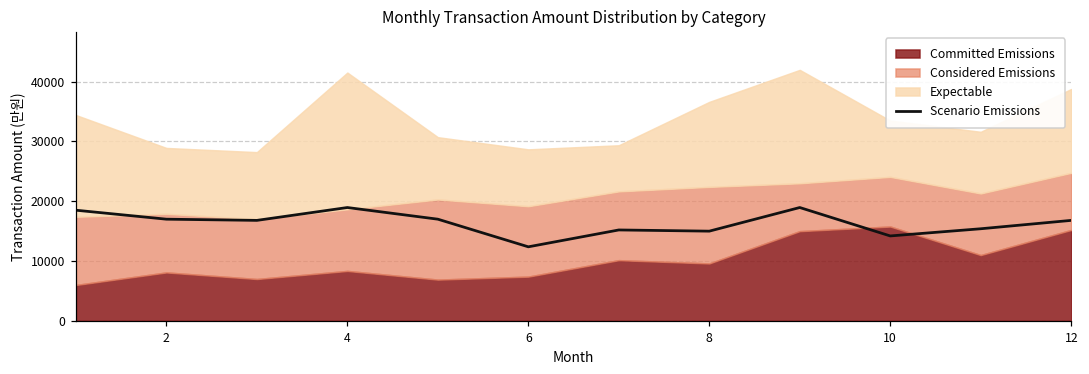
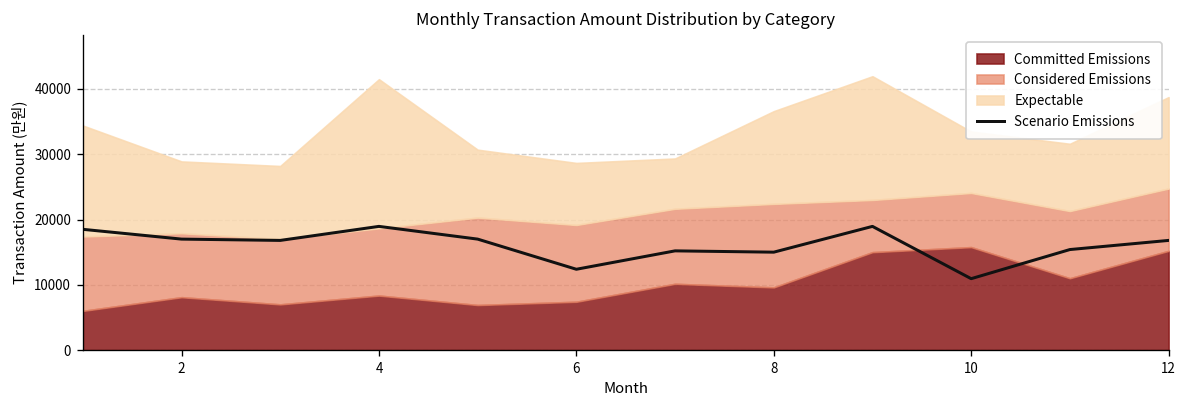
Scenario Emissions, 10: 14000 -> 11000
